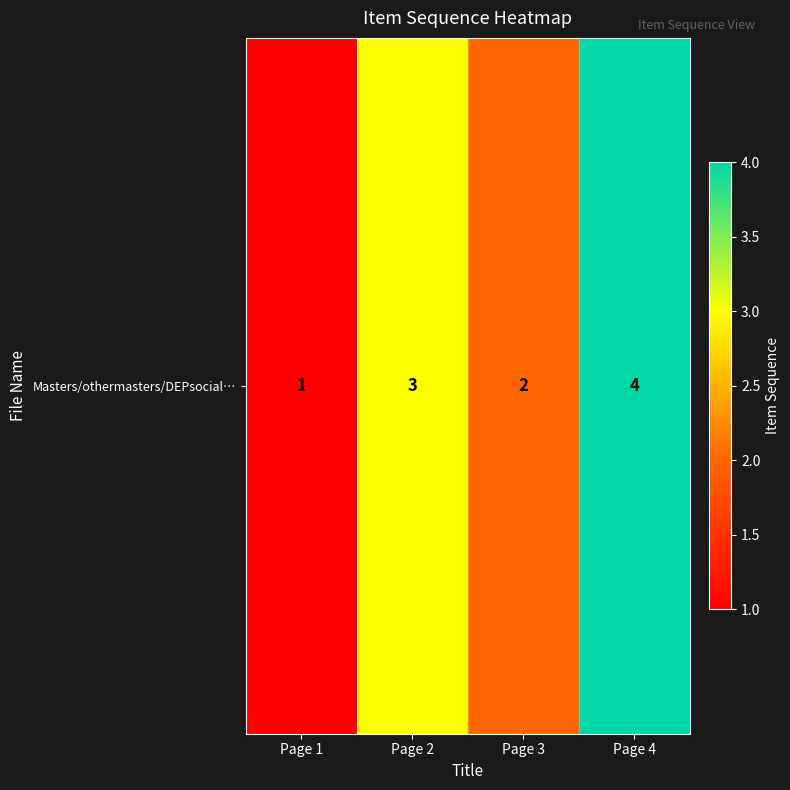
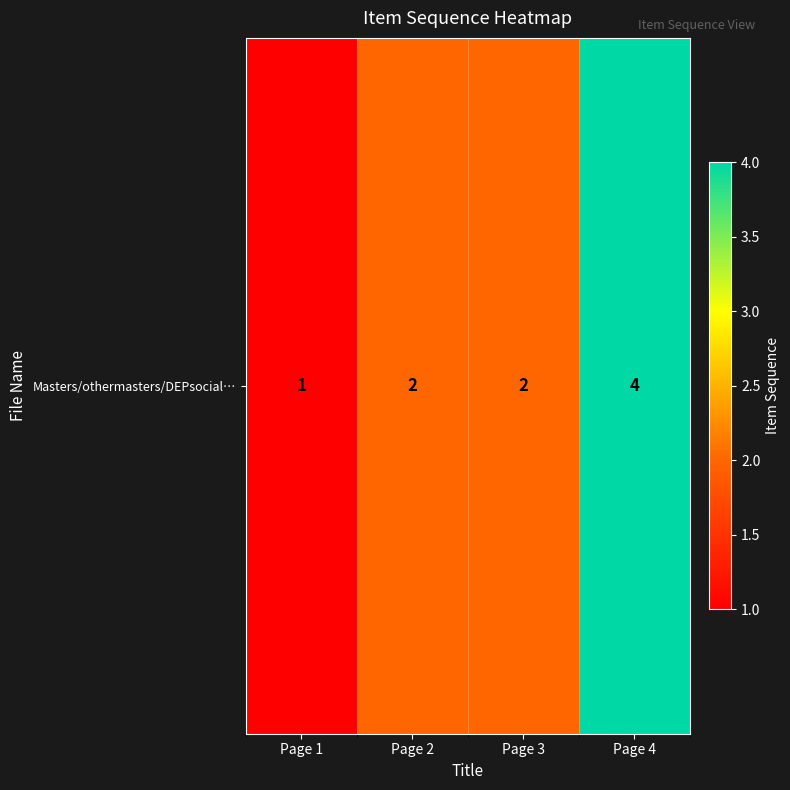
Masters/othermasters/DEPsocial…, Page 2: 3 -> 2
